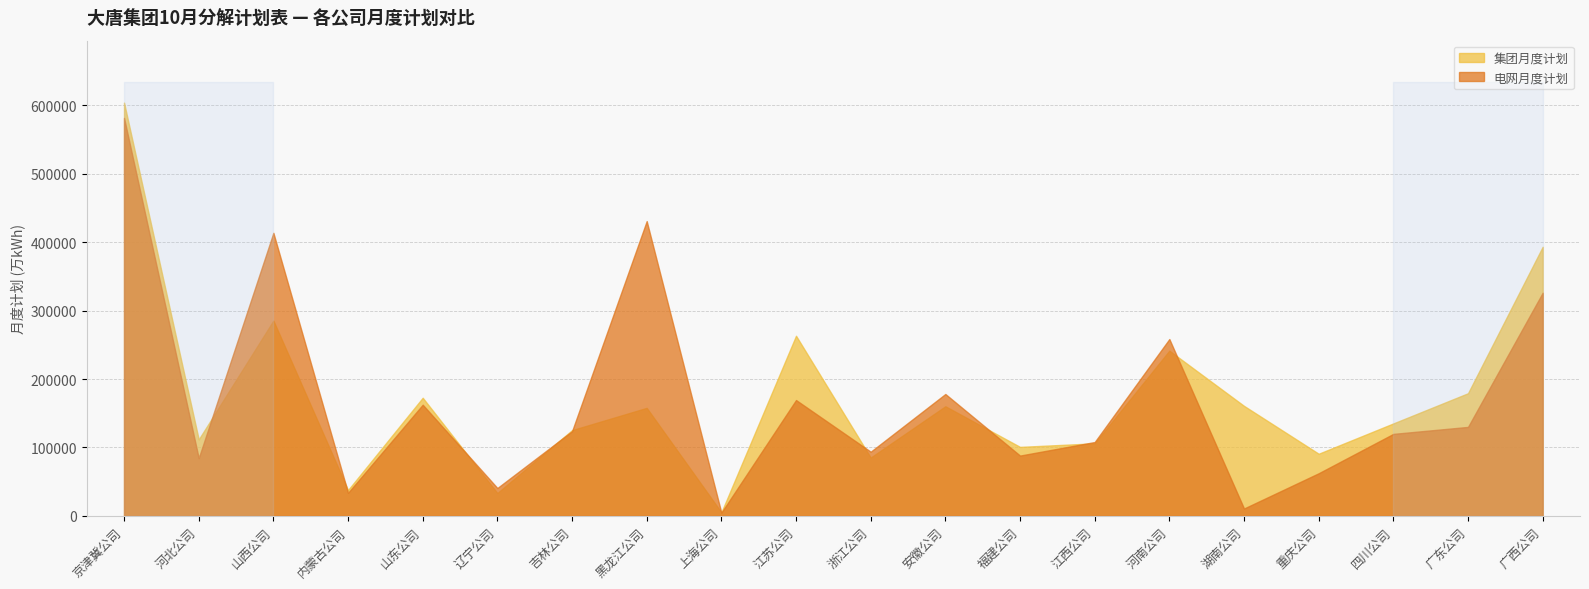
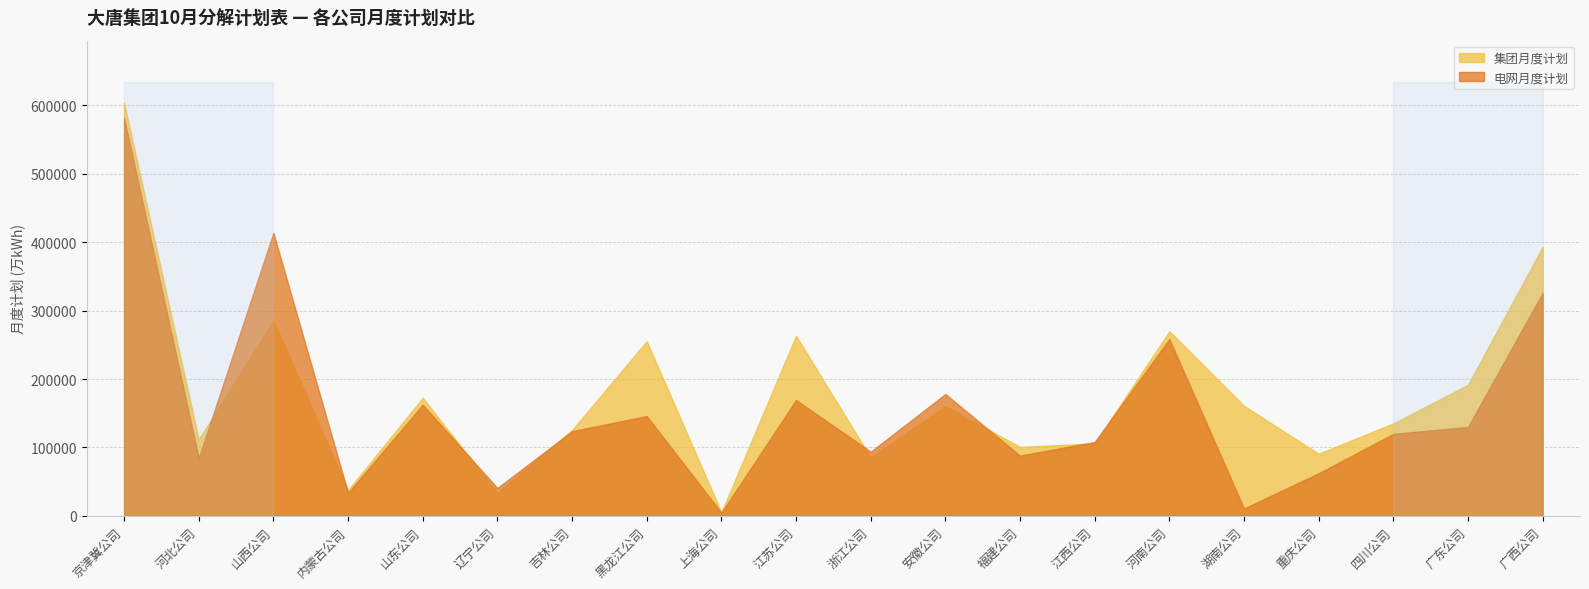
集团月度计划, 黑龙江公司: 160000 -> 260000
电网月度计划, 黑龙江公司: 430000 -> 150000
集团月度计划, 河南公司: 240000 -> 270000
集团月度计划, 广东公司: 180000 -> 190000
